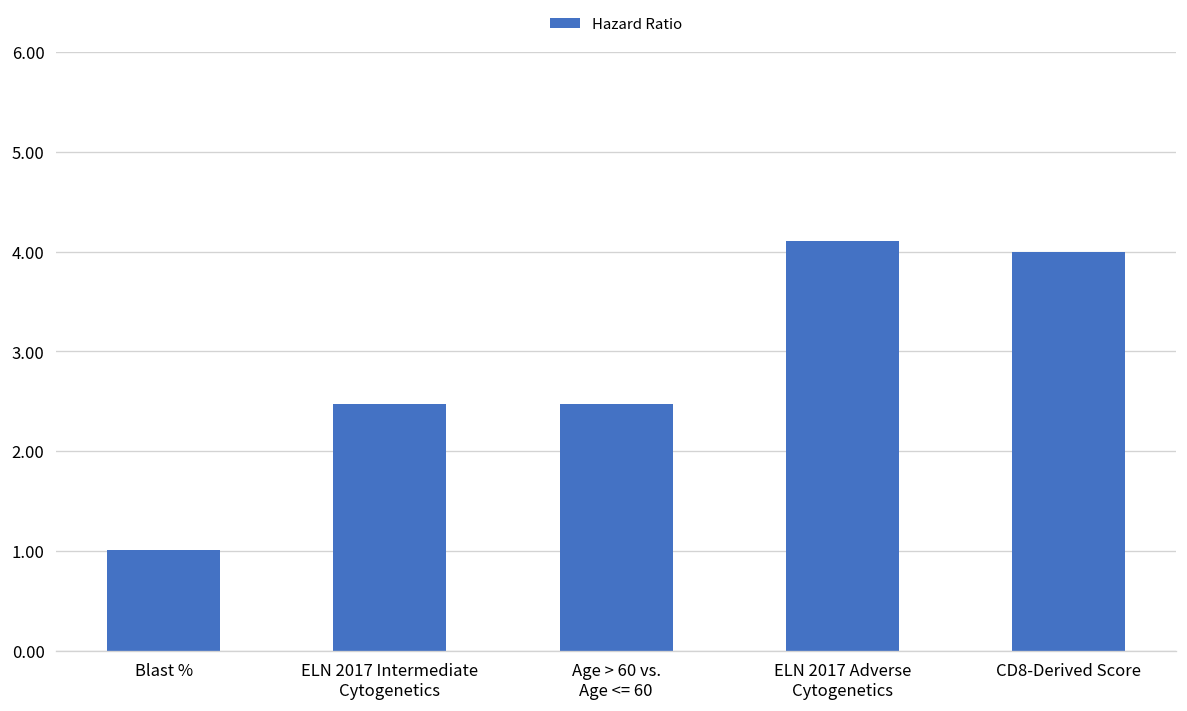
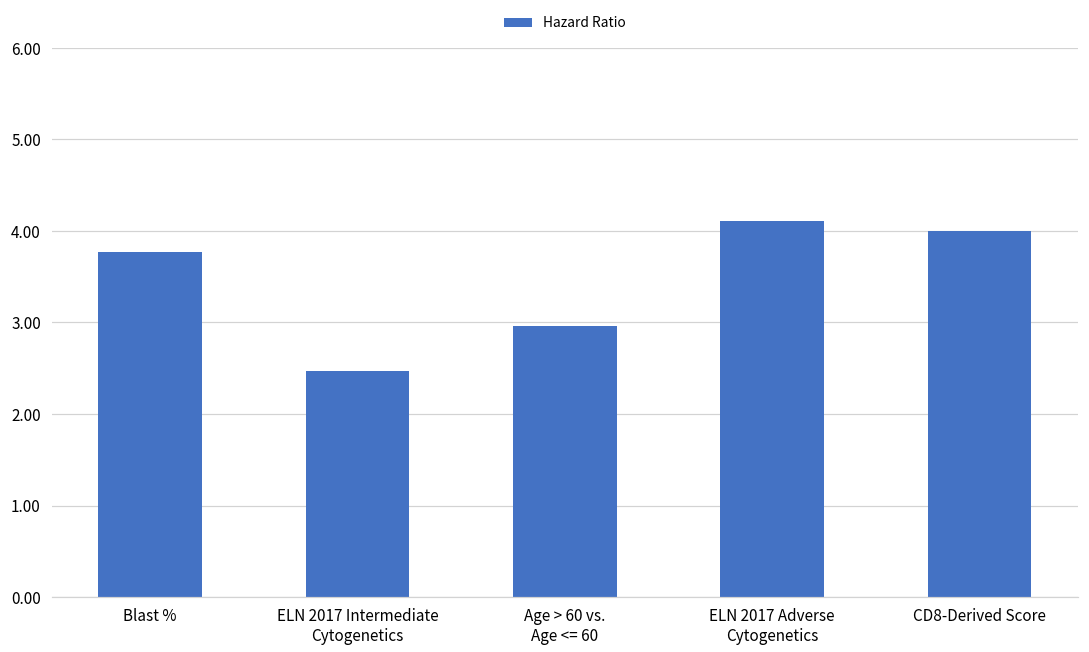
Blast %: 1.0 -> 3.8
Age > 60 vs. Age <= 60: 2.5 -> 3.0
